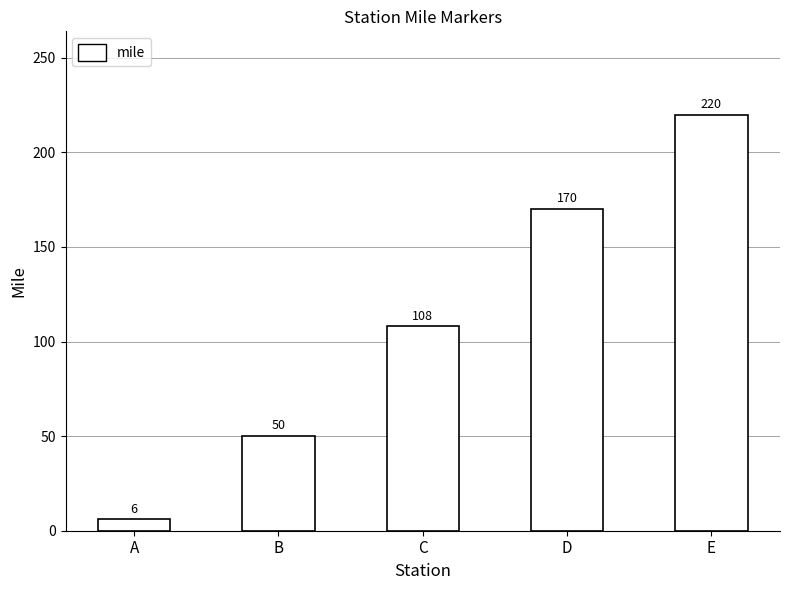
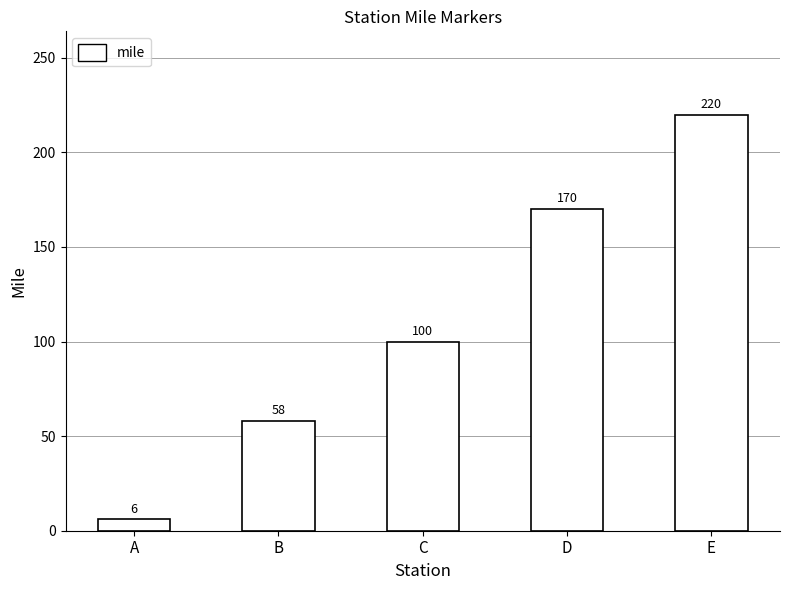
B: 50 -> 58
C: 108 -> 100
